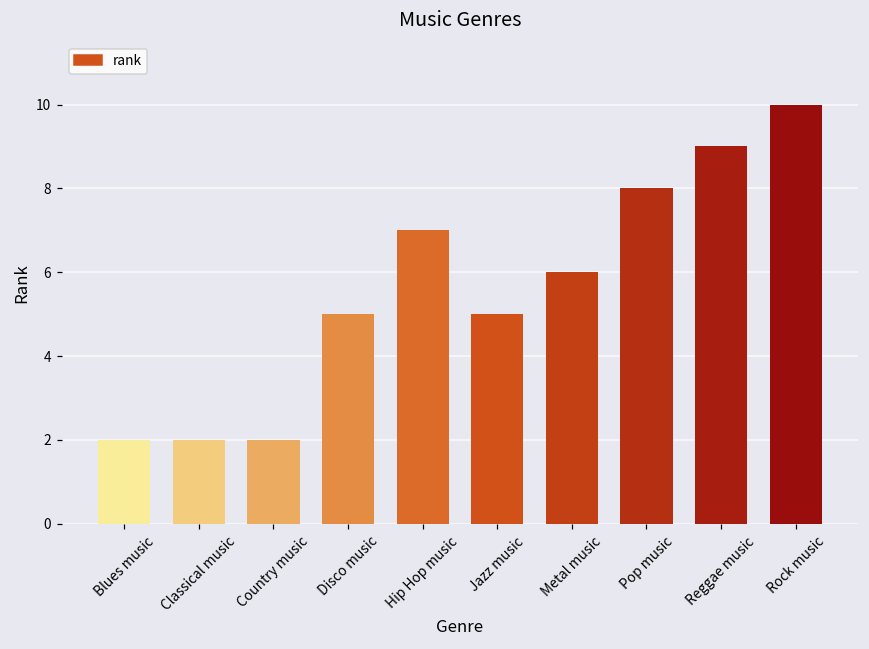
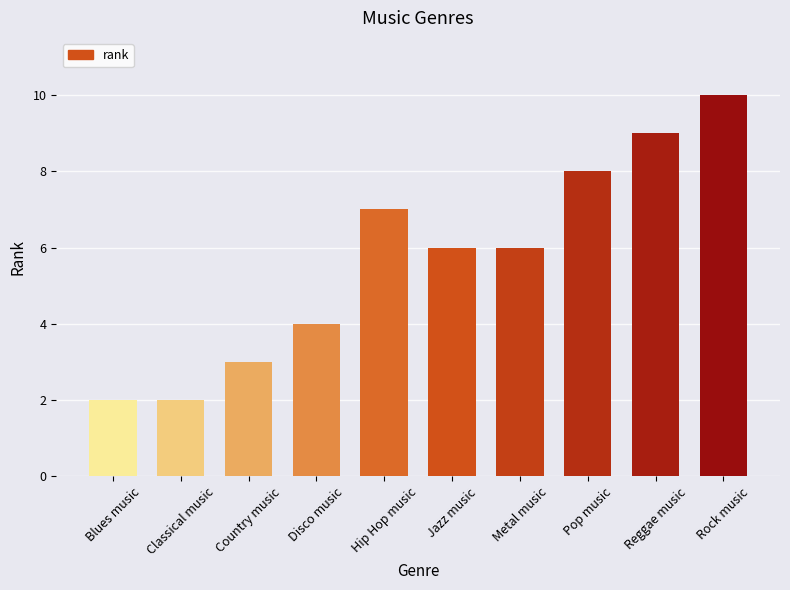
Country music: 2 -> 3
Disco music: 5 -> 4
Jazz music: 5 -> 6
